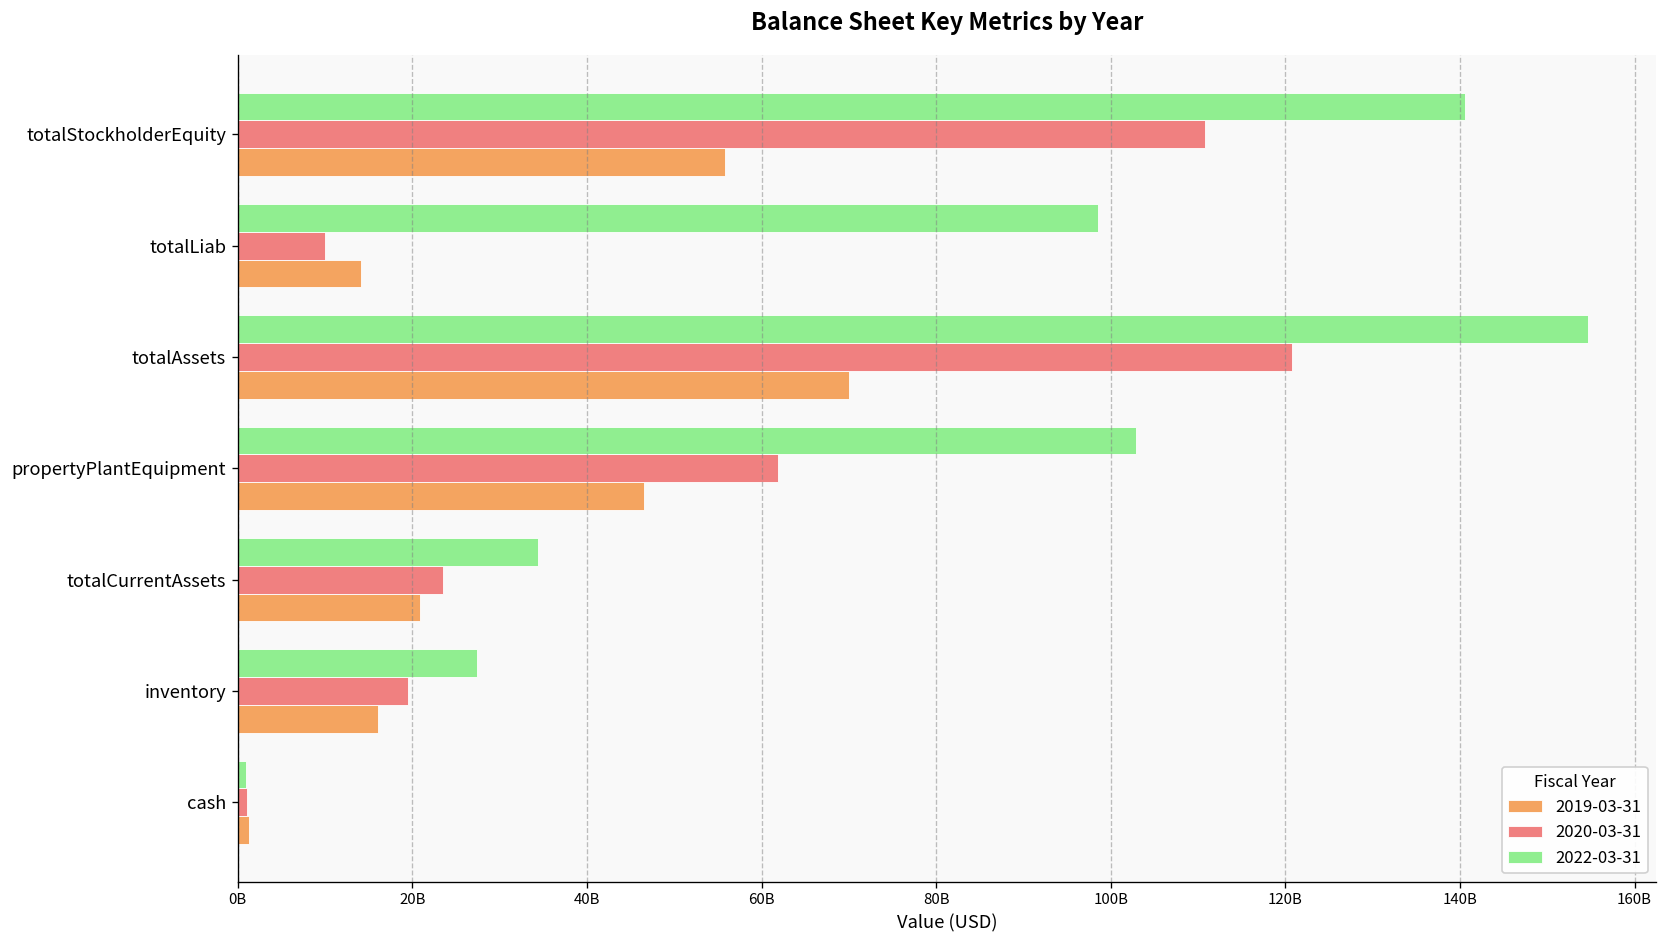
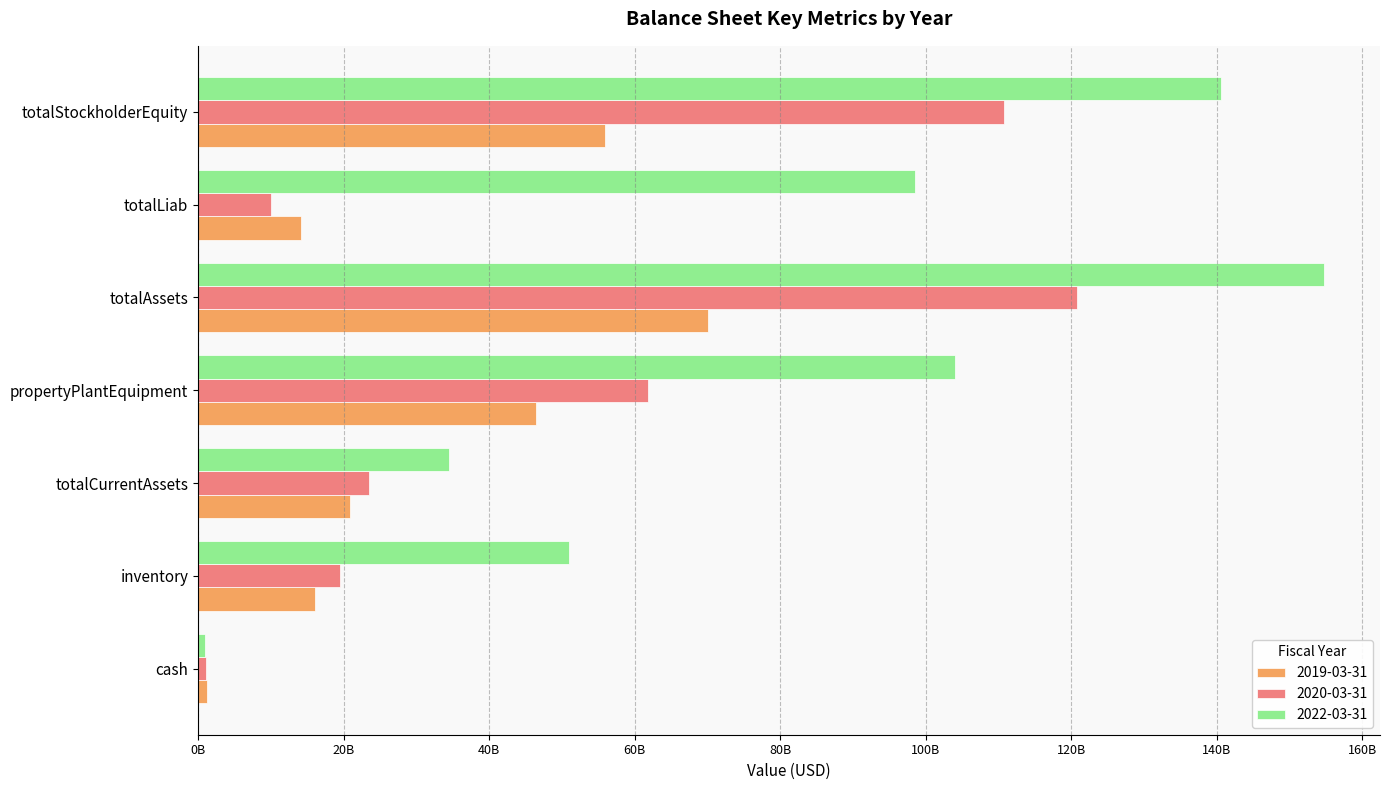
2022-03-31, propertyPlantEquipment: 103000000000 -> 104000000000
2022-03-31, inventory: 27000000000 -> 51000000000
